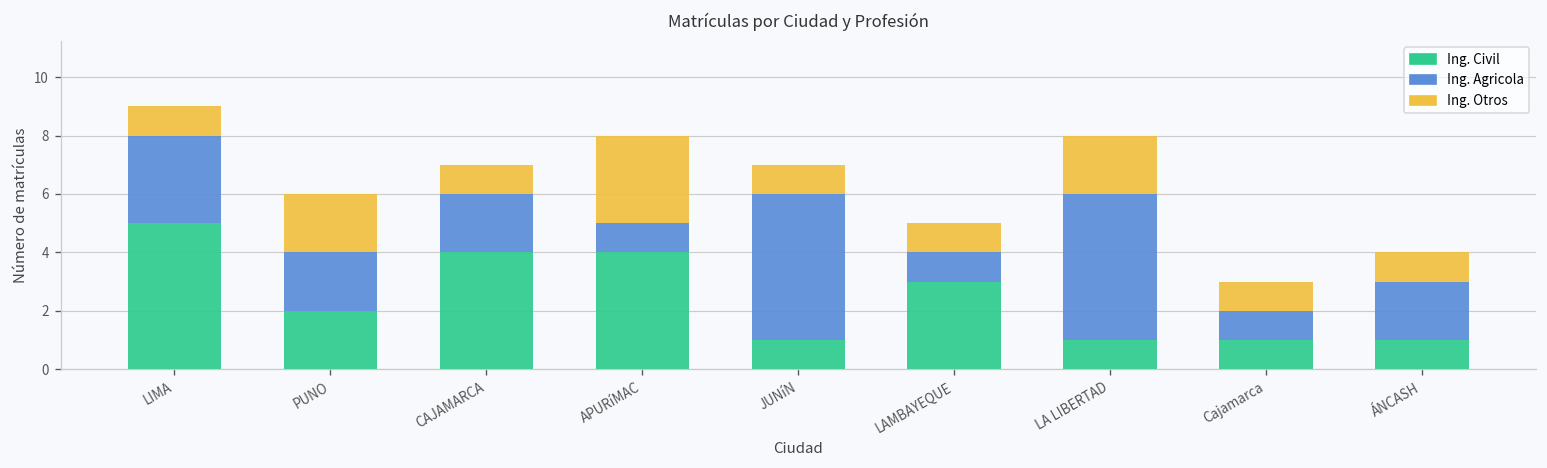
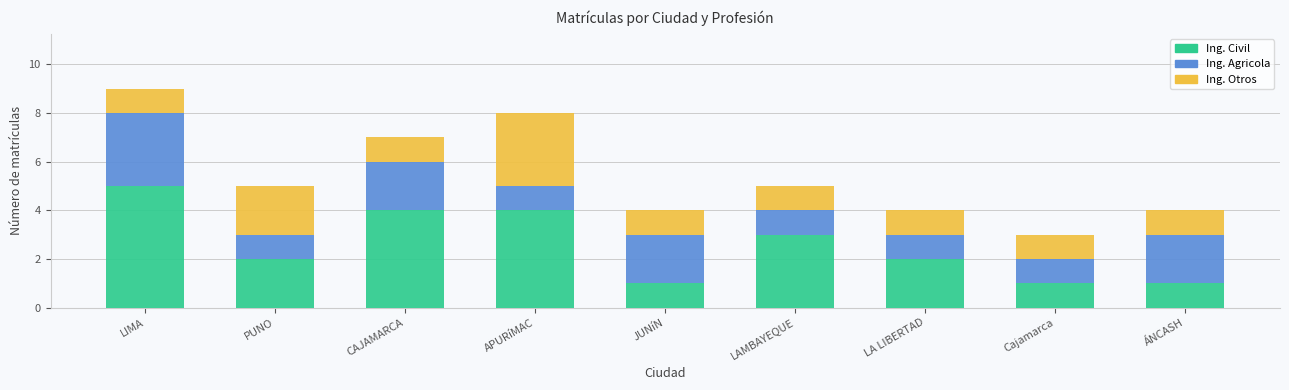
Ing. Agricola, PUNO: 2 -> 1
Ing. Agricola, JUNíN: 5 -> 2
Ing. Civil, LA LIBERTAD: 1 -> 2
Ing. Agricola, LA LIBERTAD: 5 -> 1
Ing. Otros, LA LIBERTAD: 2 -> 1
